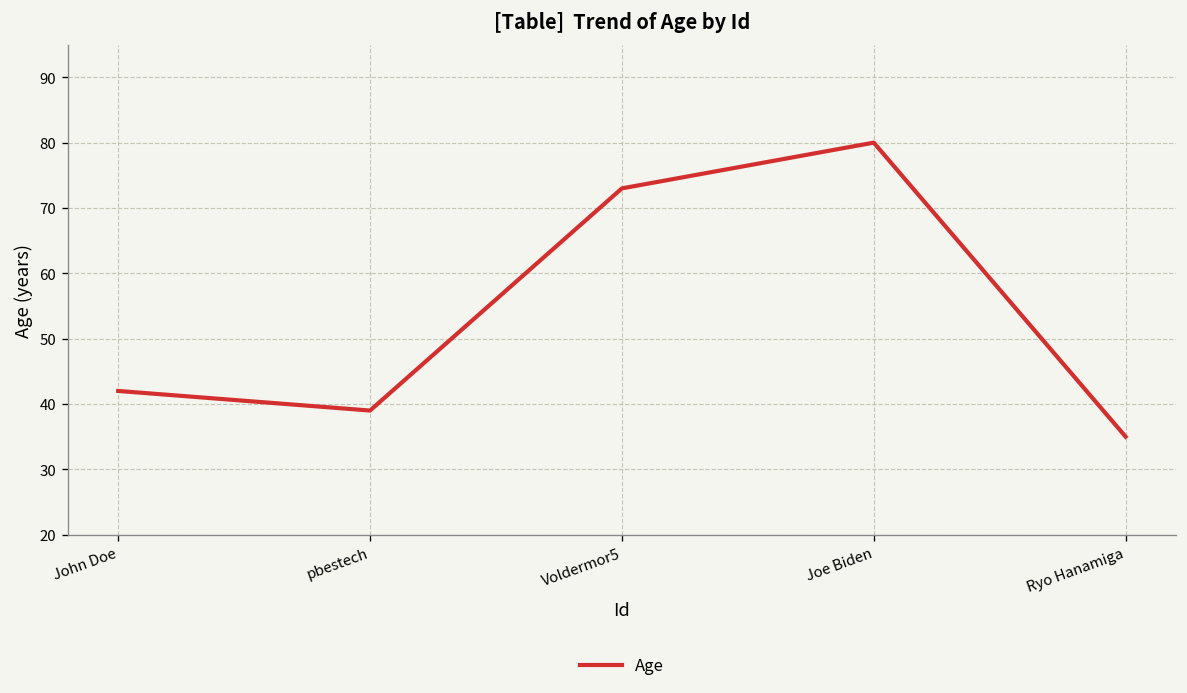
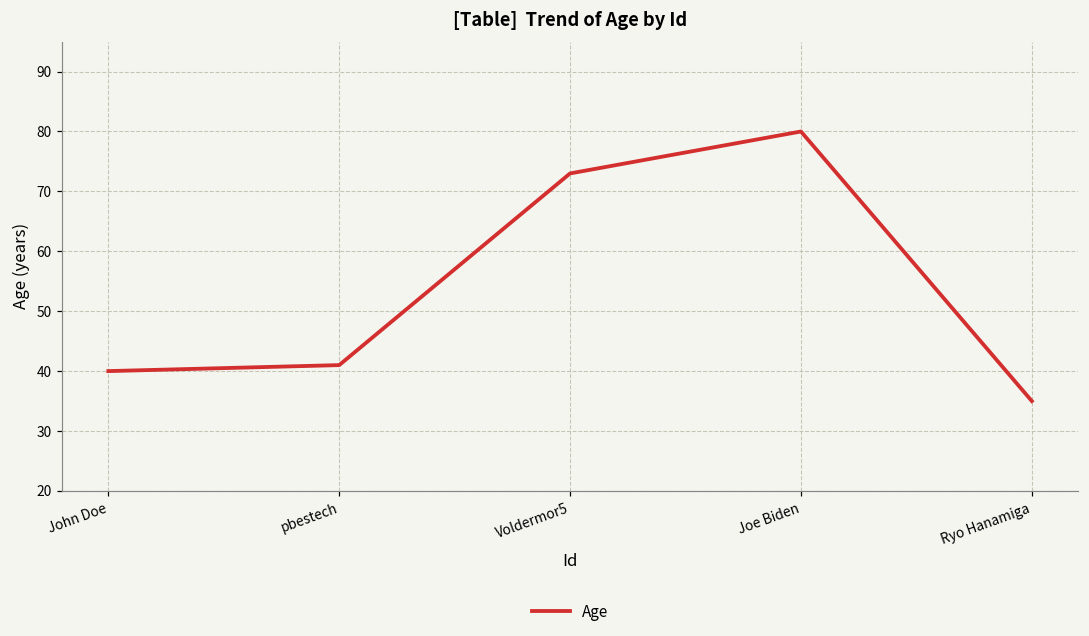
John Doe: 42 -> 40
pbestech: 39 -> 41
